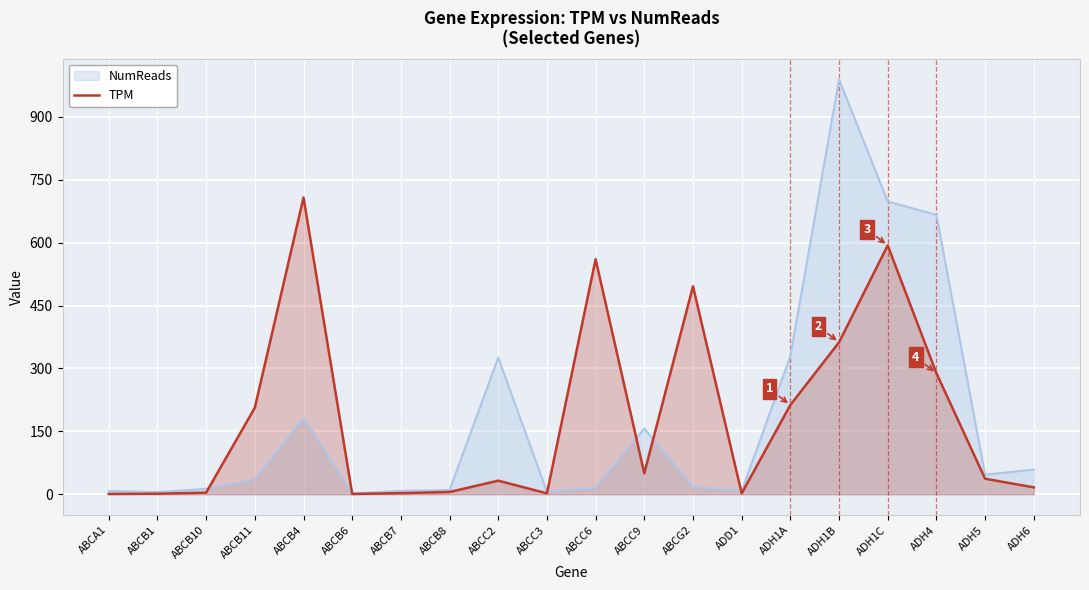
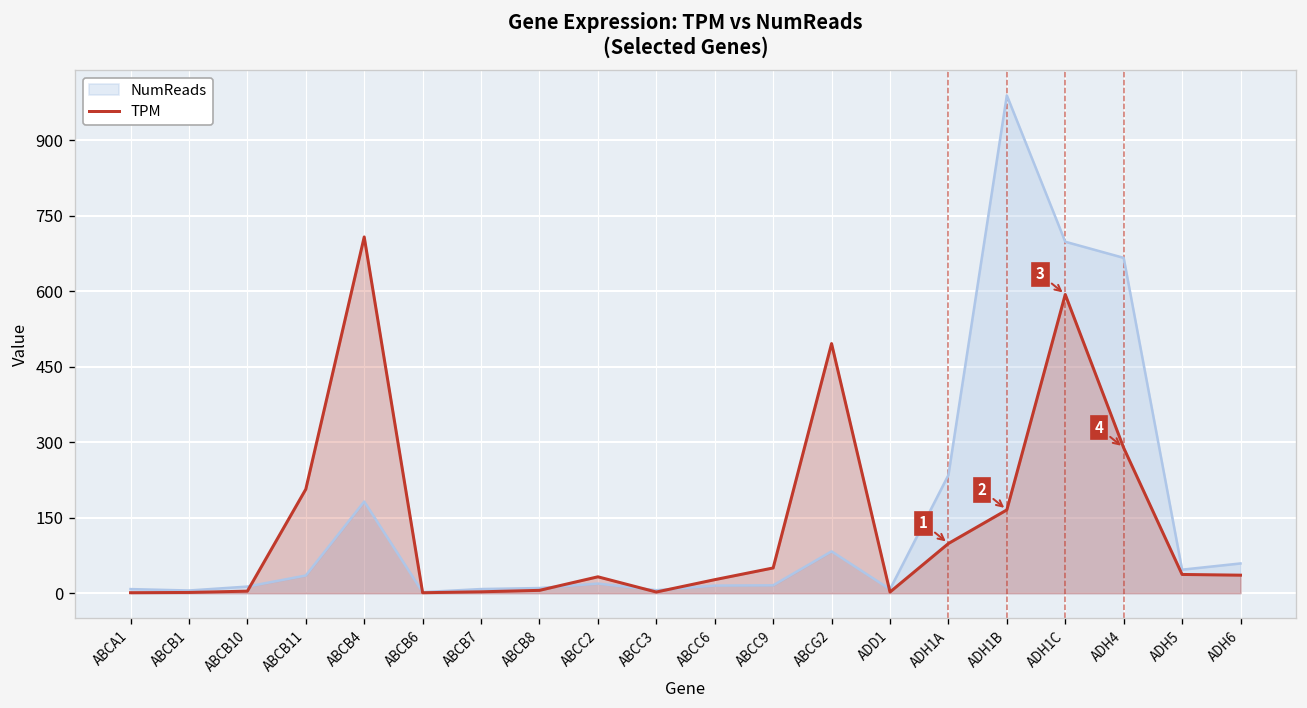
NumReads, ABCC2: 330 -> 20
TPM, ABCC6: 560 -> 30
NumReads, ABCC9: 160 -> 20
NumReads, ABCG2: 20 -> 80
NumReads, ADH1A: 330 -> 230
TPM, ADH1A: 210 -> 100
TPM, ADH1B: 360 -> 170
TPM, ADH6: 20 -> 40
